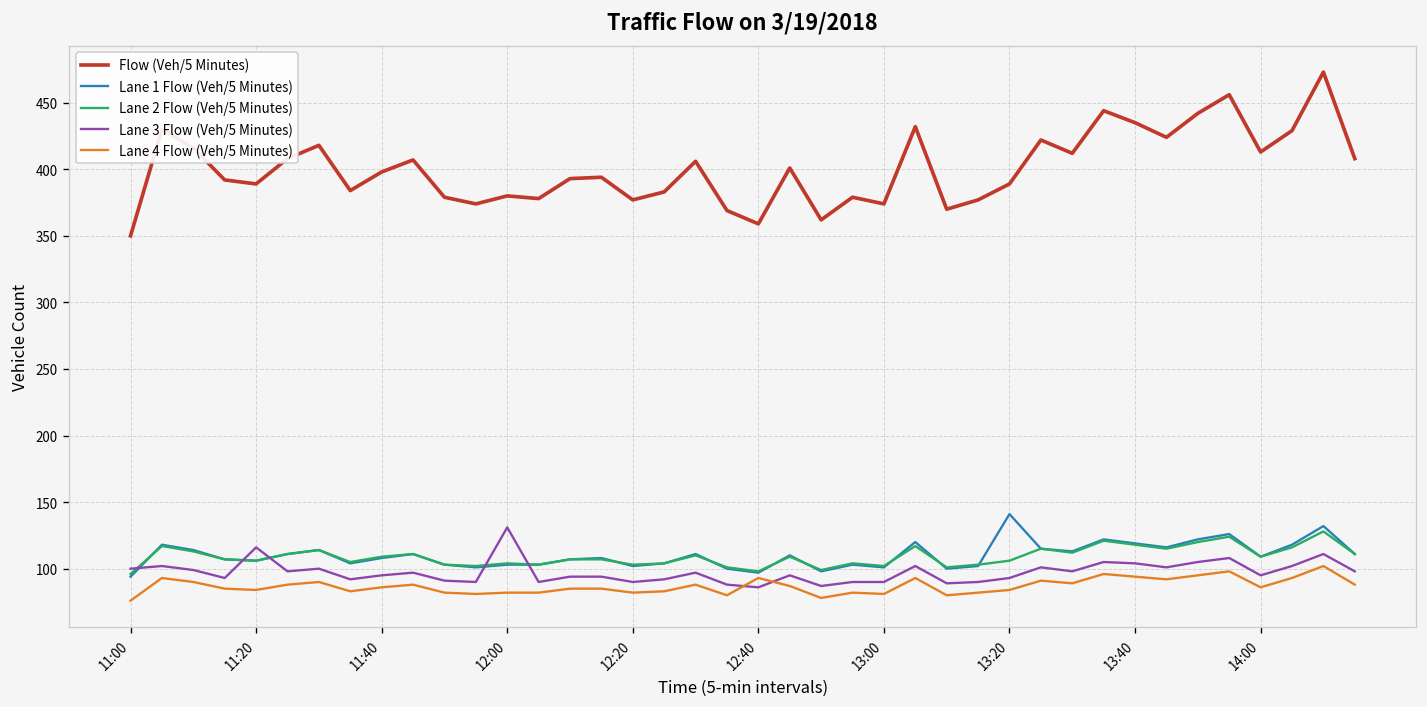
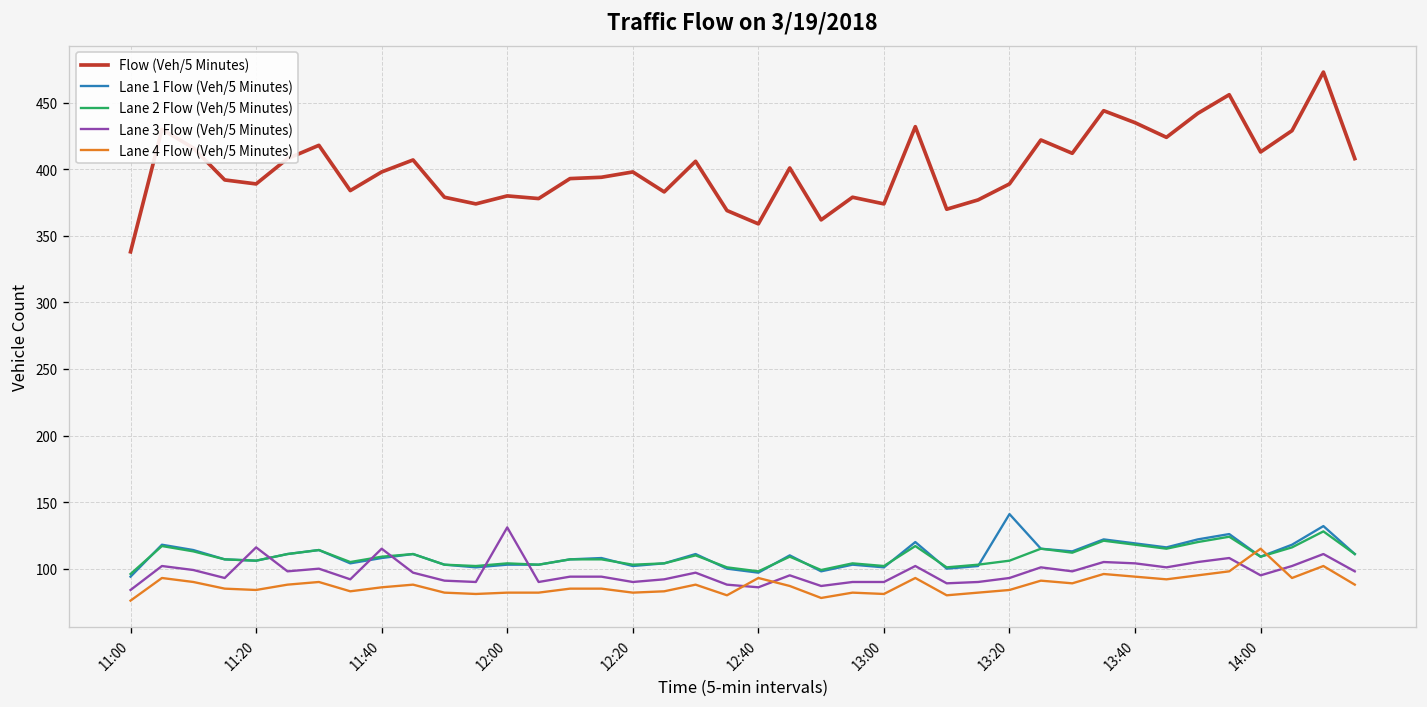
Flow (Veh/5 Minutes), 11:00: 350 -> 338
Lane 3 Flow (Veh/5 Minutes), 11:00: 100 -> 84
Lane 3 Flow (Veh/5 Minutes), 11:40: 95 -> 115
Flow (Veh/5 Minutes), 12:20: 377 -> 398
Lane 4 Flow (Veh/5 Minutes), 14:00: 86 -> 115
